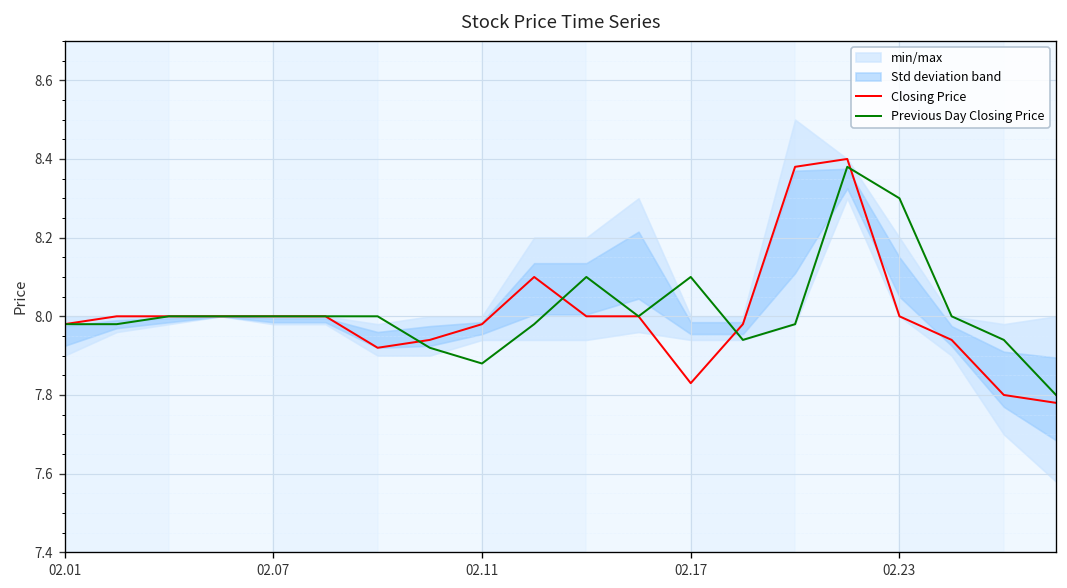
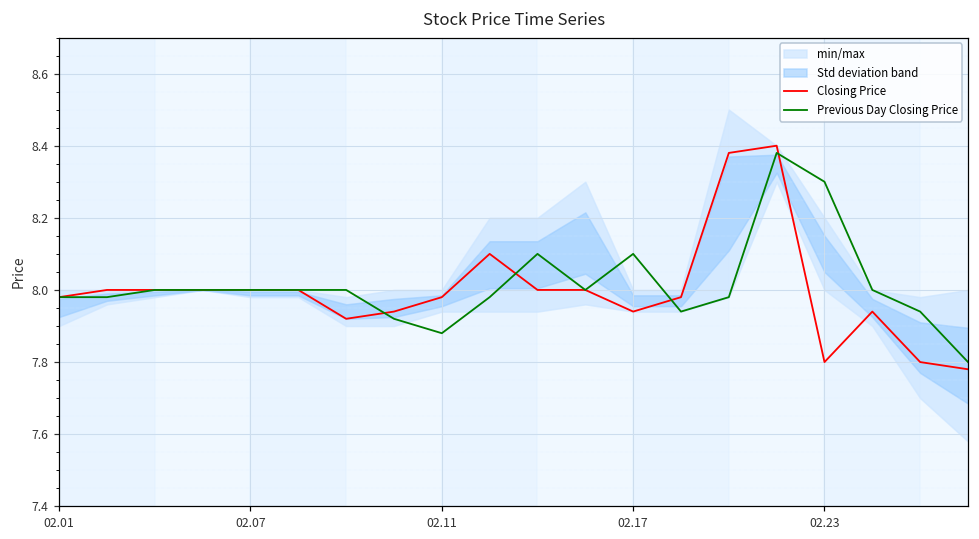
Closing Price, 02.17: 7.83 -> 7.94
Closing Price, 02.23: 8.0 -> 7.8
